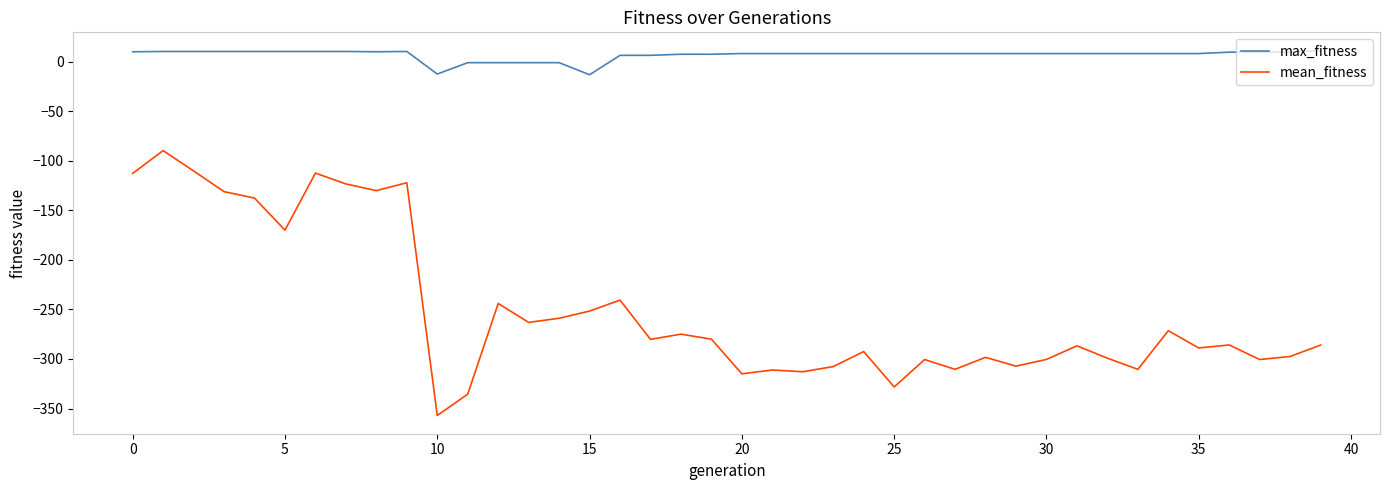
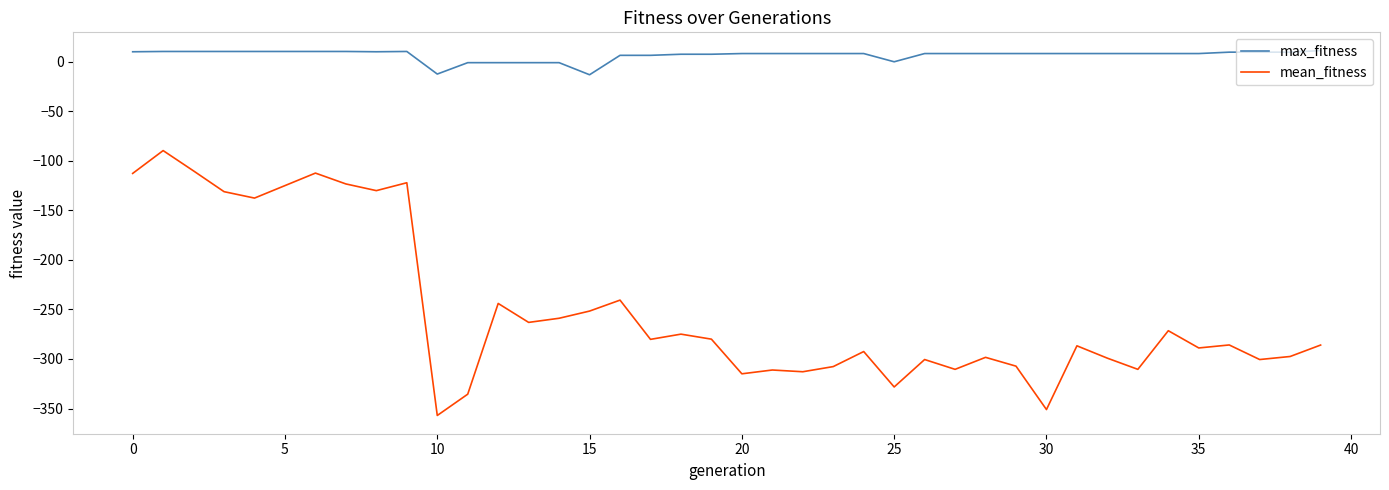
mean_fitness, 5: -170 -> -120
max_fitness, 25: 10 -> 0
mean_fitness, 30: -300 -> -350
